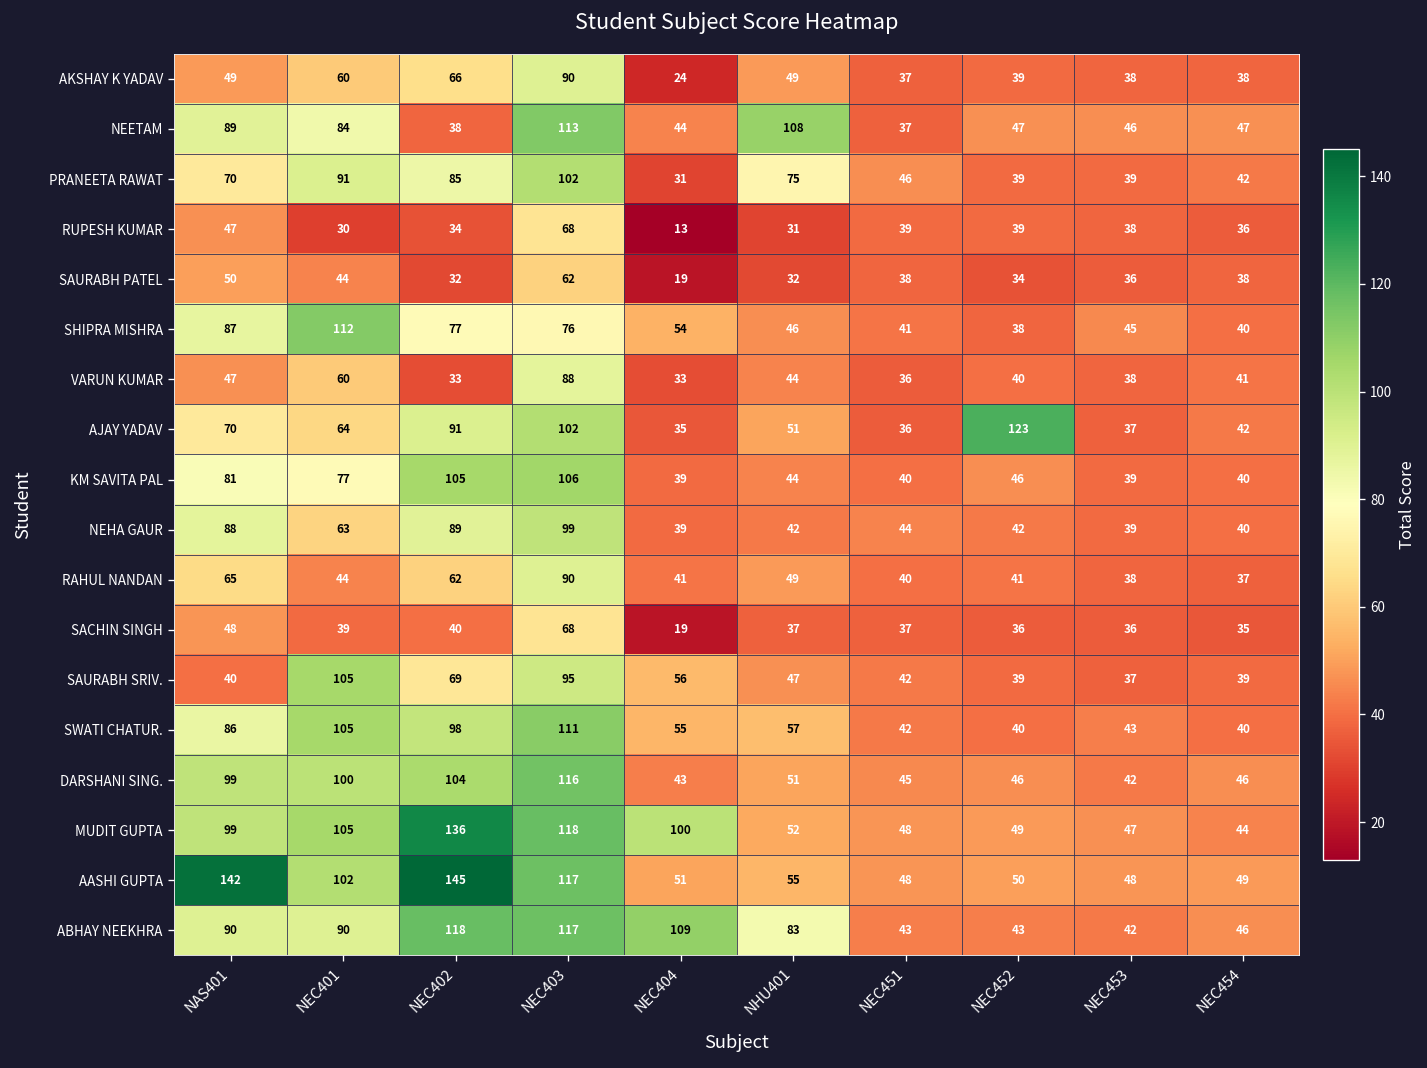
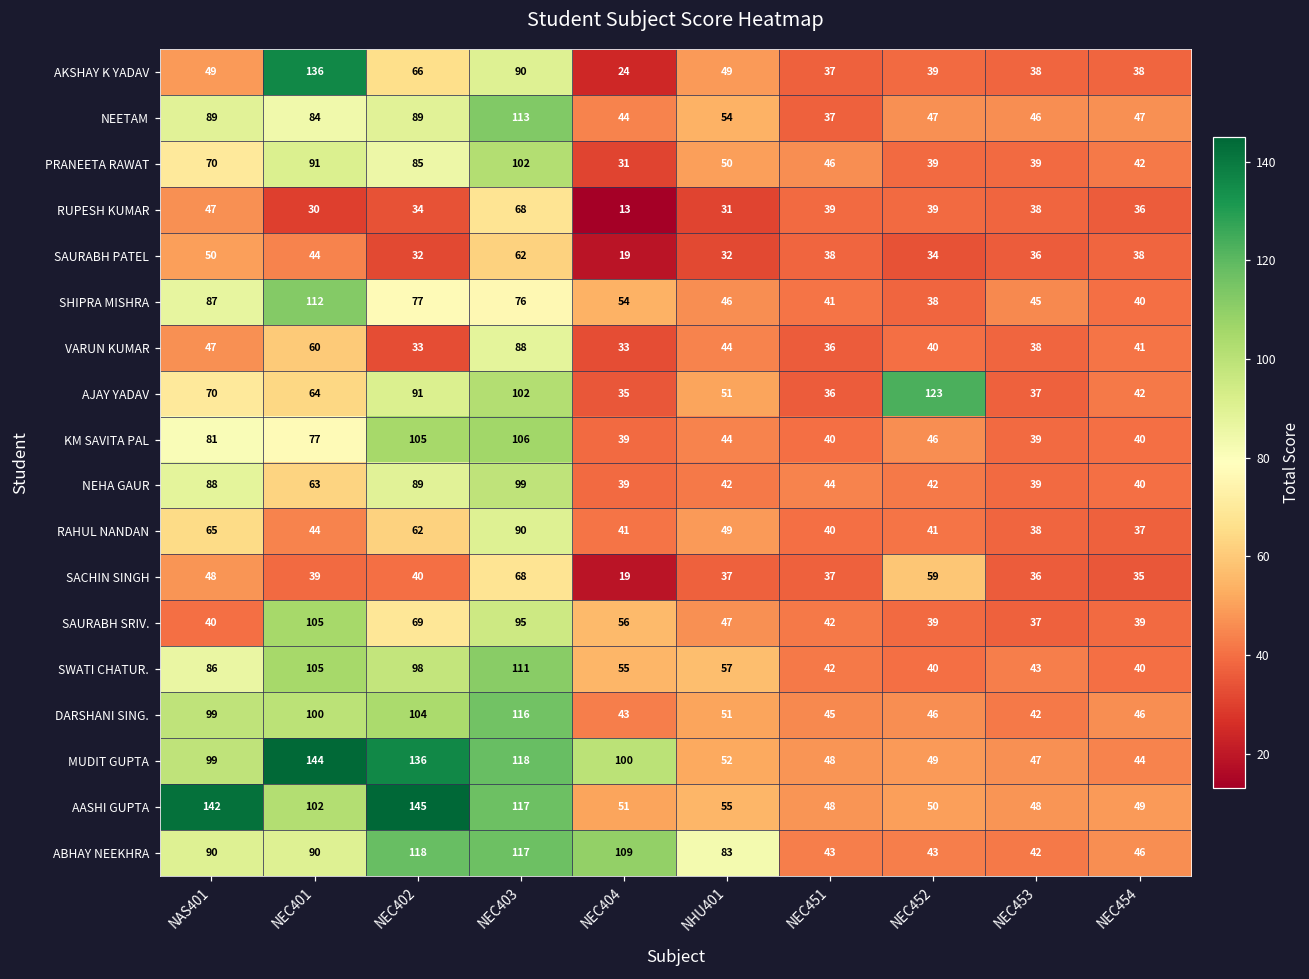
AKSHAY K YADAV, NEC401: 60 -> 136
NEETAM, NEC402: 38 -> 89
NEETAM, NHU401: 108 -> 54
PRANEETA RAWAT, NHU401: 75 -> 50
SACHIN SINGH, NEC452: 36 -> 59
MUDIT GUPTA, NEC401: 105 -> 144
